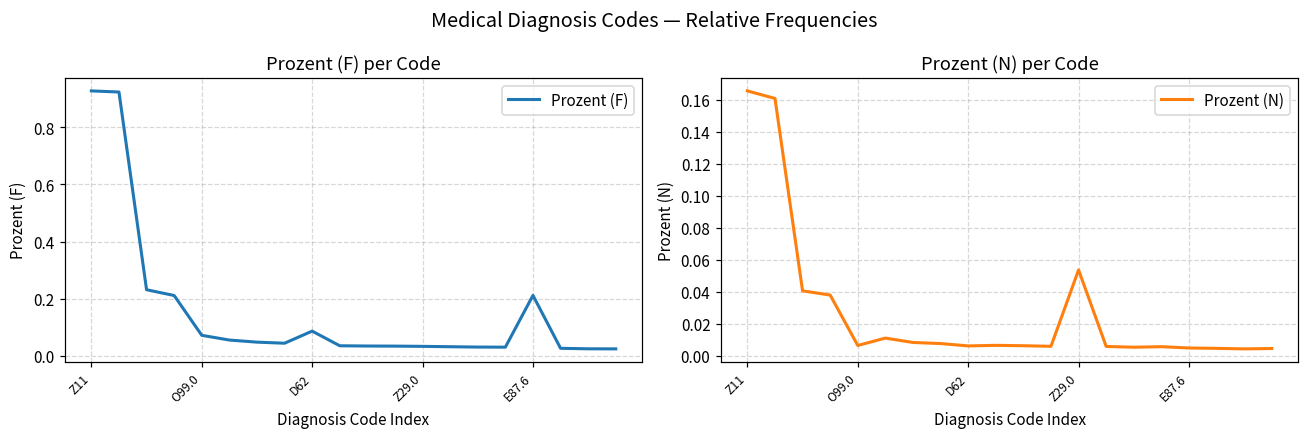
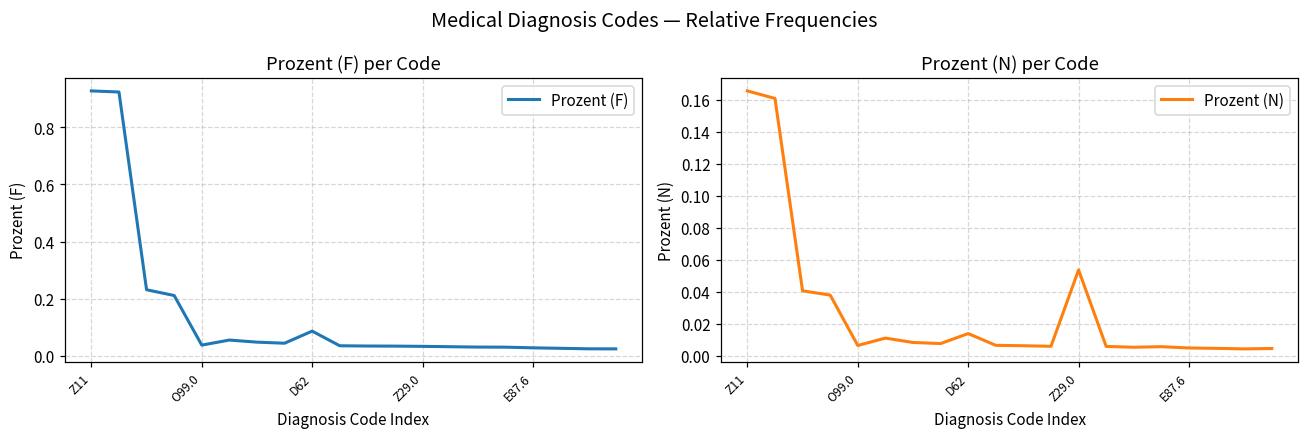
Prozent (F) per Code, O99.0: 0.07 -> 0.04
Prozent (F) per Code, E87.6: 0.21 -> 0.03
Prozent (N) per Code, D62: 0.006 -> 0.014
